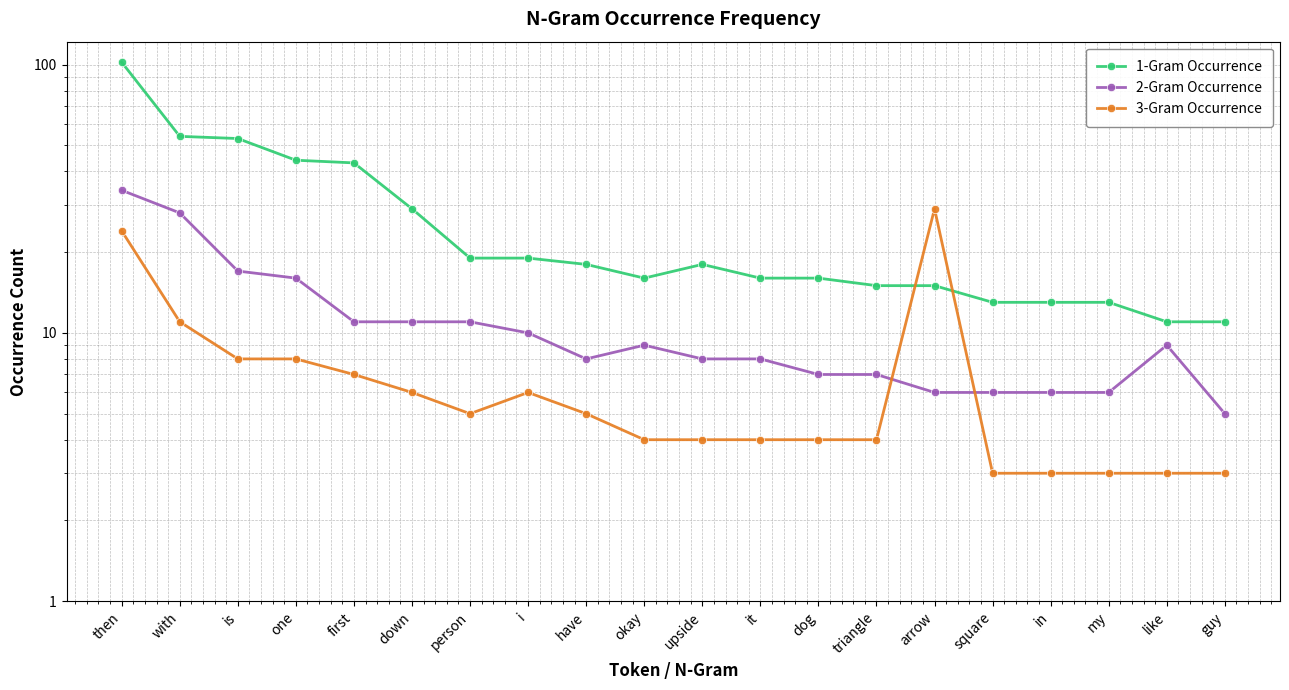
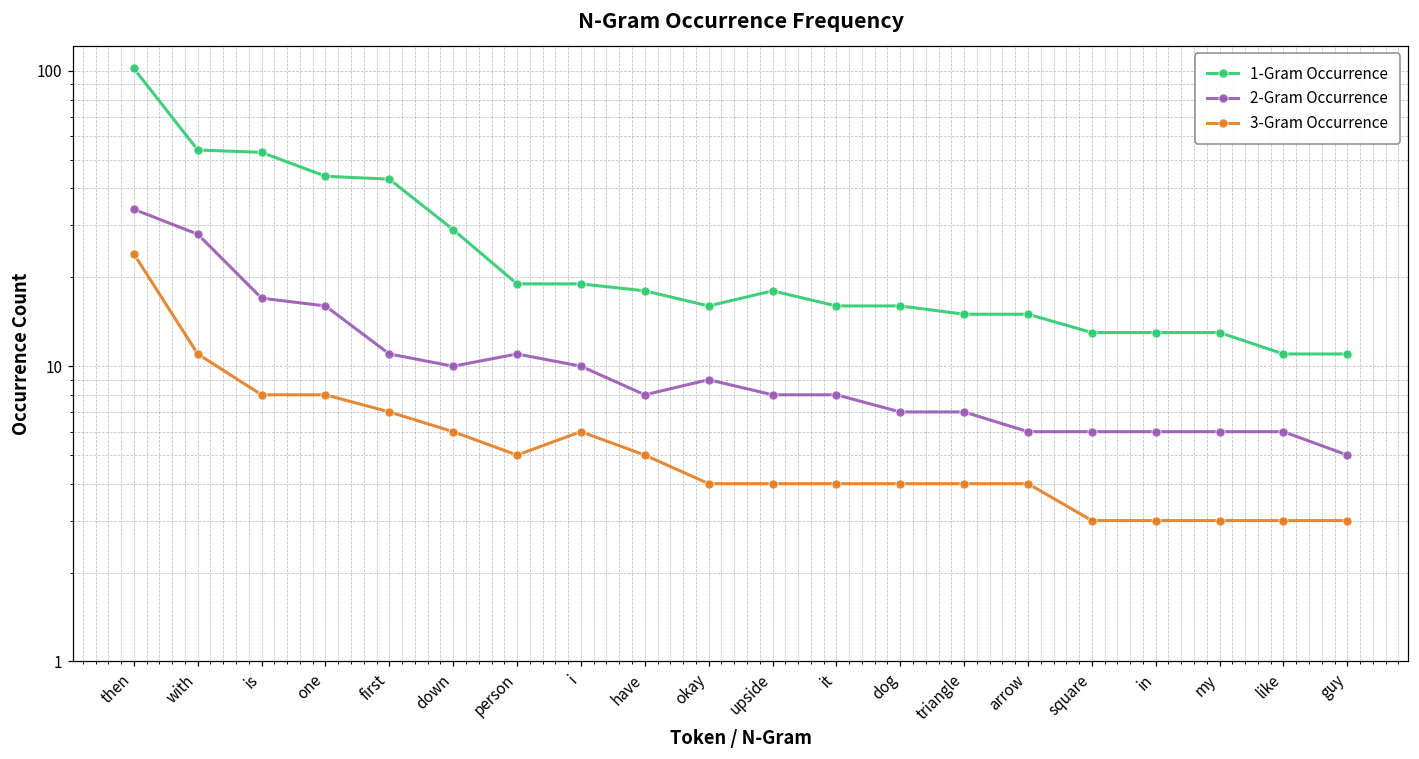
2-Gram Occurrence, down: 11 -> 10
3-Gram Occurrence, arrow: 29 -> 4
2-Gram Occurrence, like: 9 -> 6
